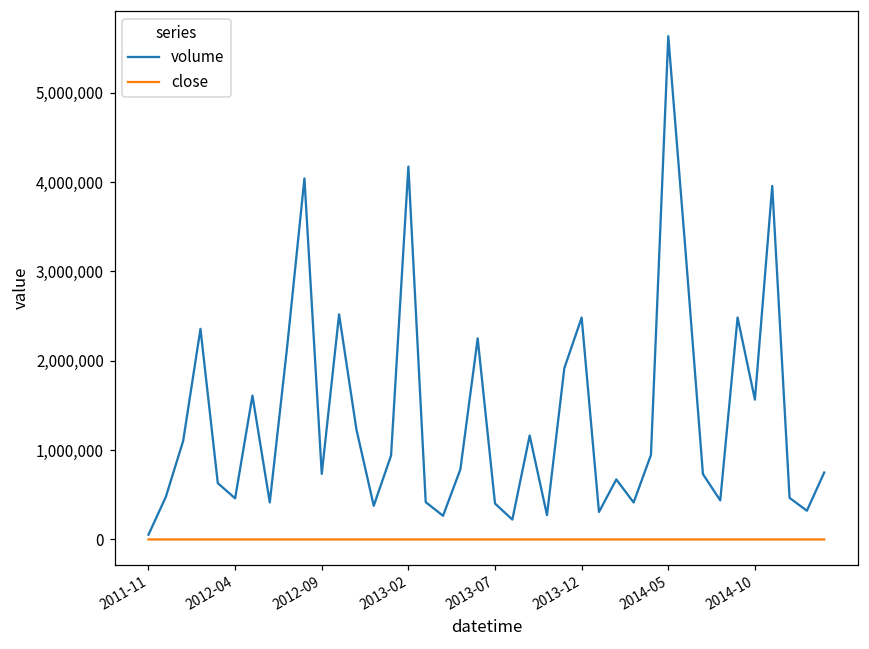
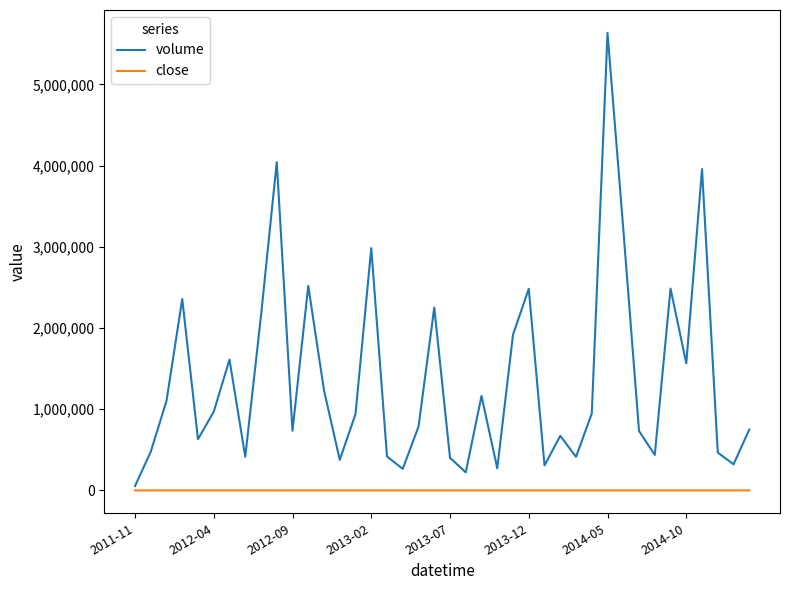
volume, 2012-04: 500,000 -> 1,000,000
volume, 2013-02: 4,200,000 -> 3,000,000
